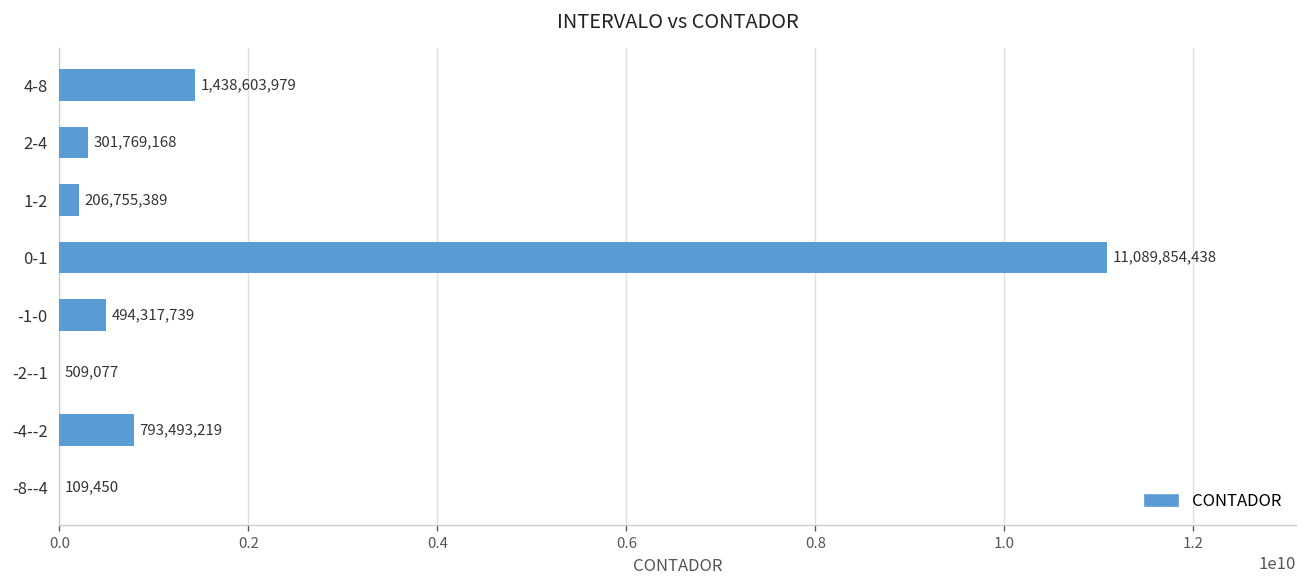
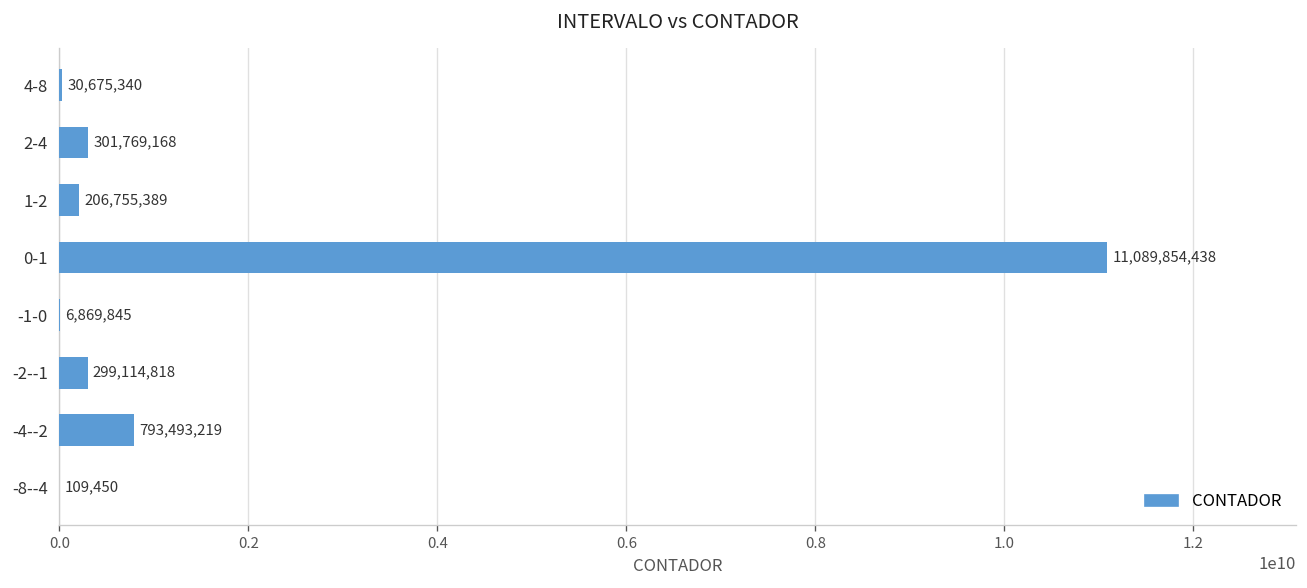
4-8: 1,438,603,979 -> 30,675,340
-1-0: 494,317,739 -> 6,869,845
-2--1: 509,077 -> 299,114,818
